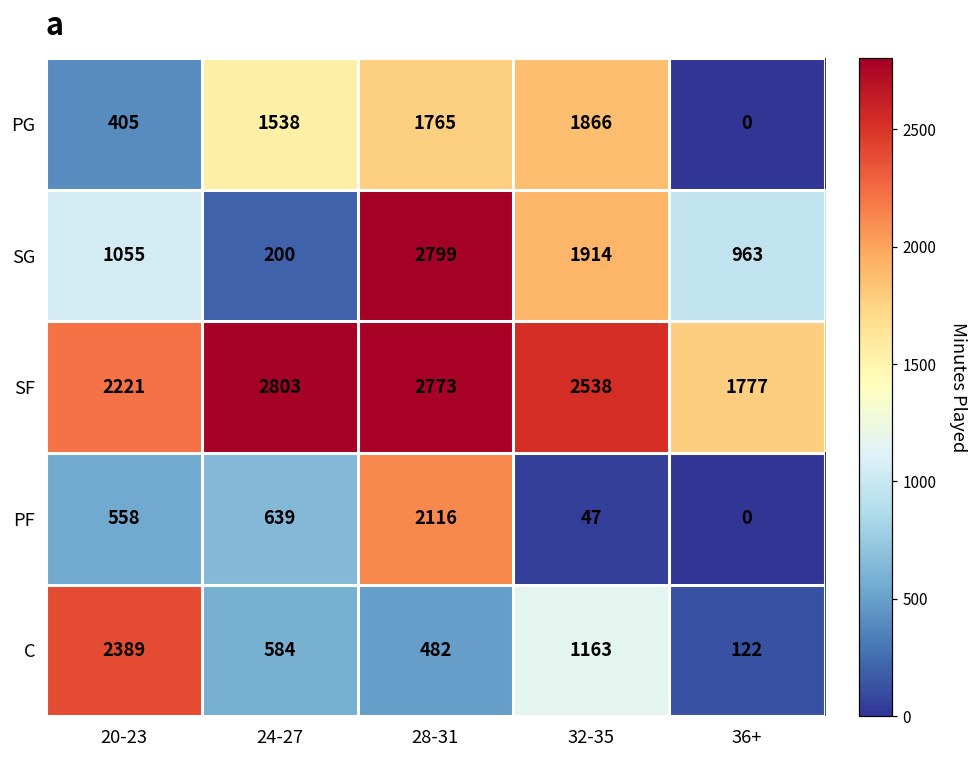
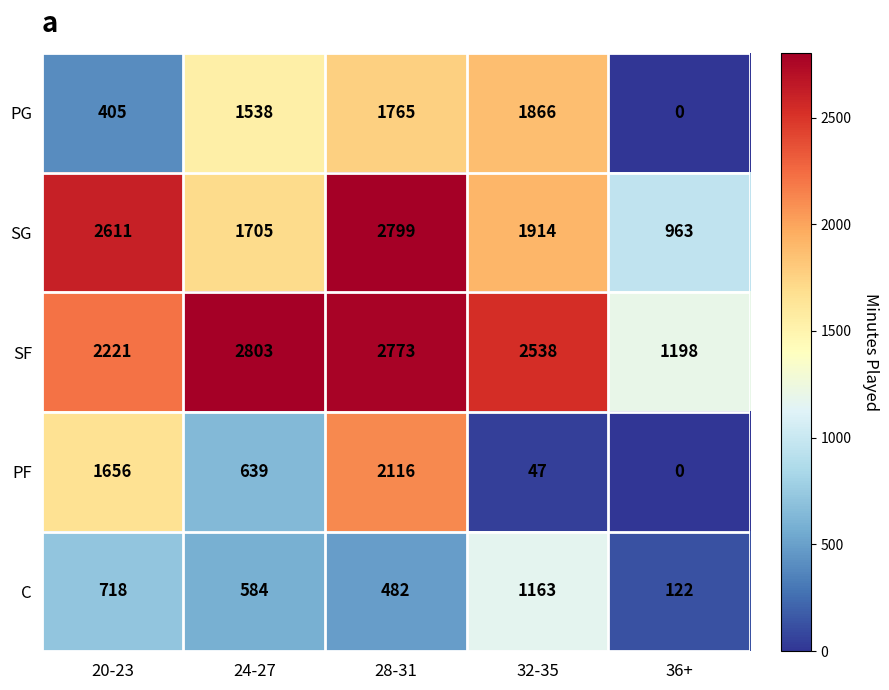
SG, 20-23: 1055 -> 2611
SG, 24-27: 200 -> 1705
SF, 36+: 1777 -> 1198
PF, 20-23: 558 -> 1656
C, 20-23: 2389 -> 718
